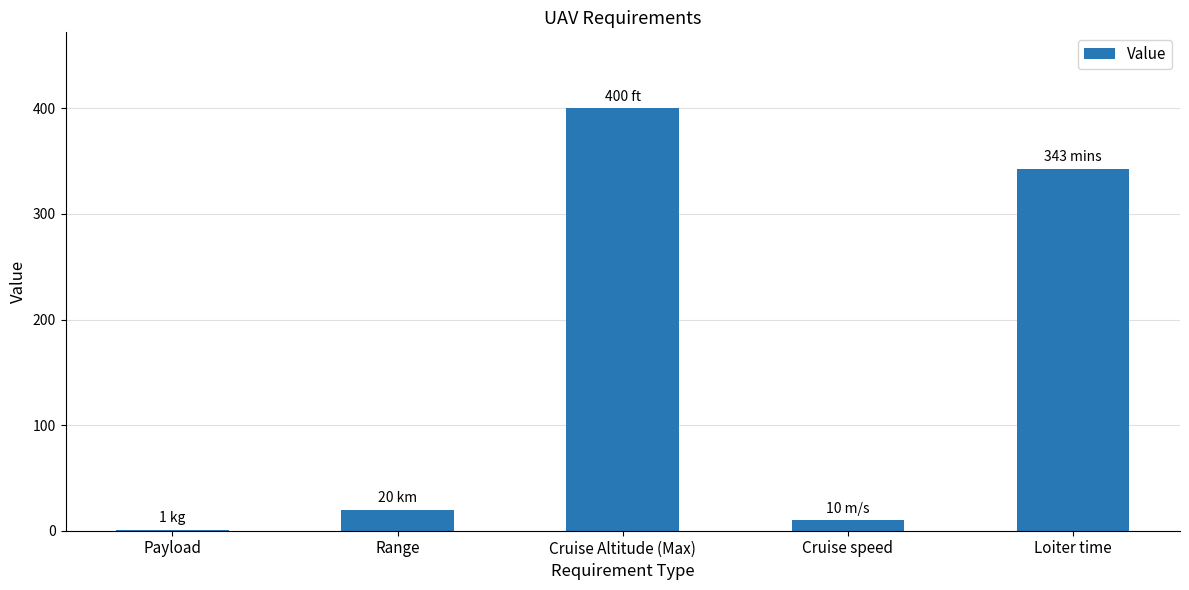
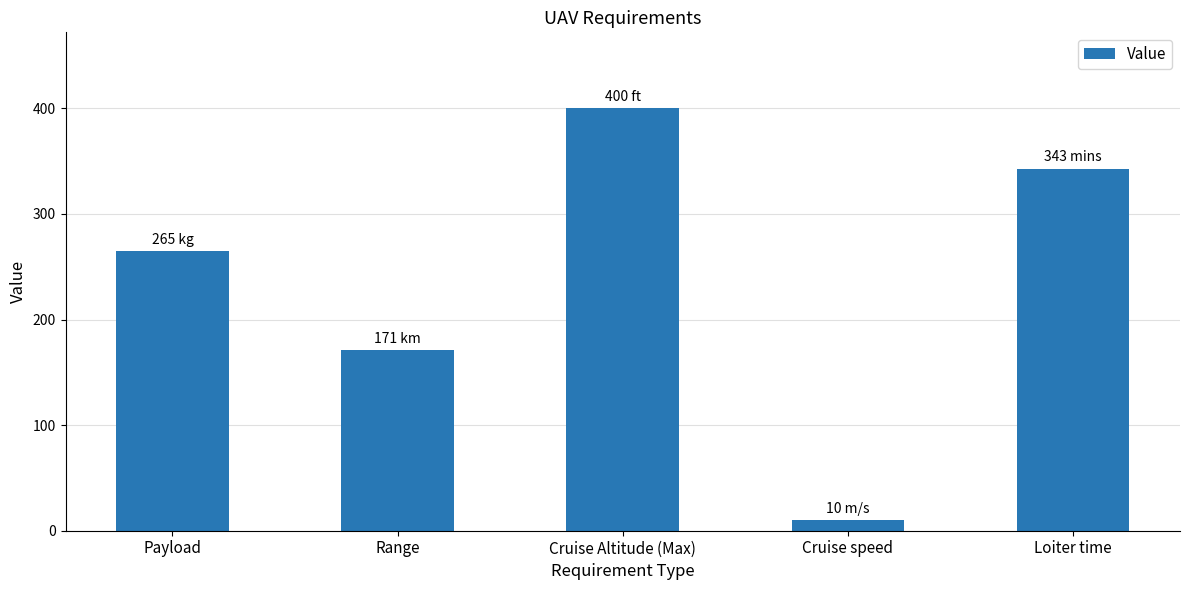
Payload: 1 -> 265
Range: 20 -> 171
